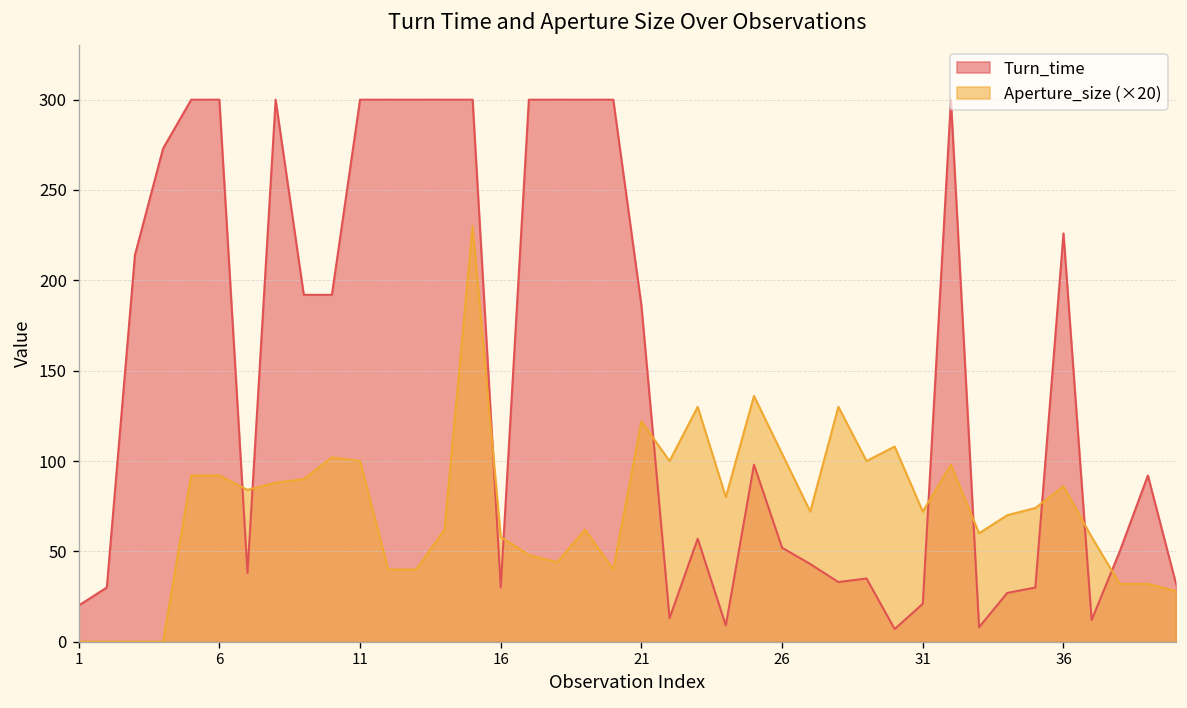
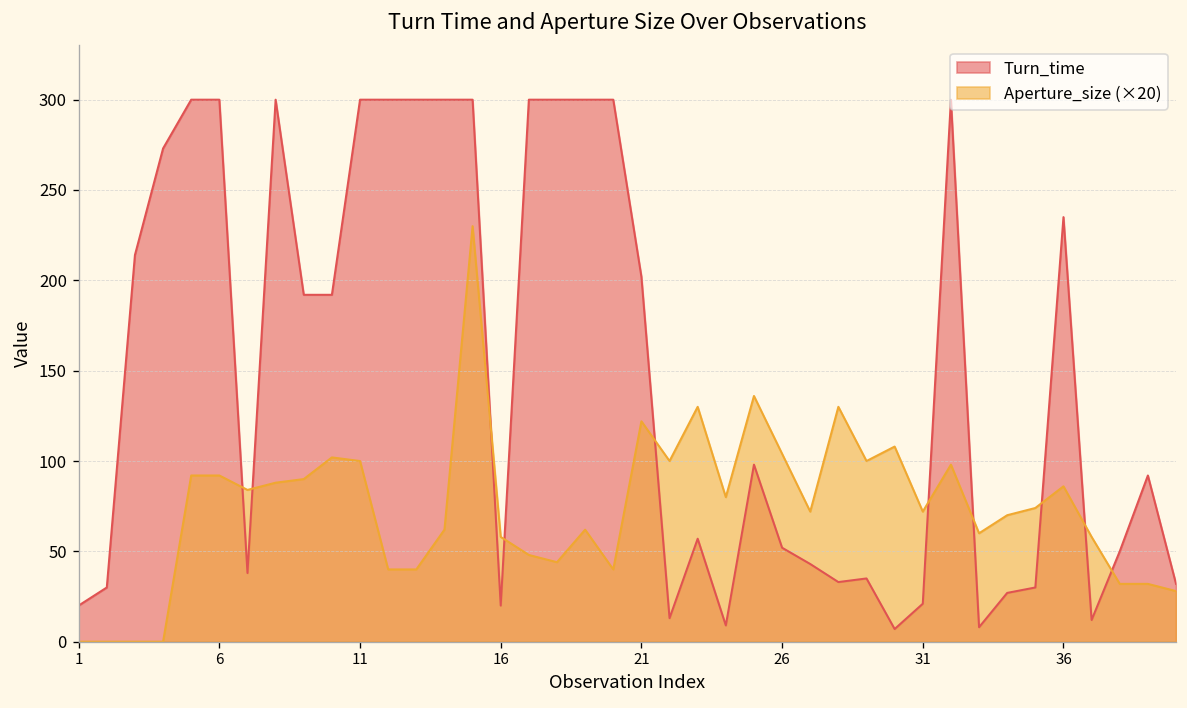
Turn_time, 16: 30 -> 20
Turn_time, 21: 186 -> 202
Turn_time, 36: 226 -> 235
